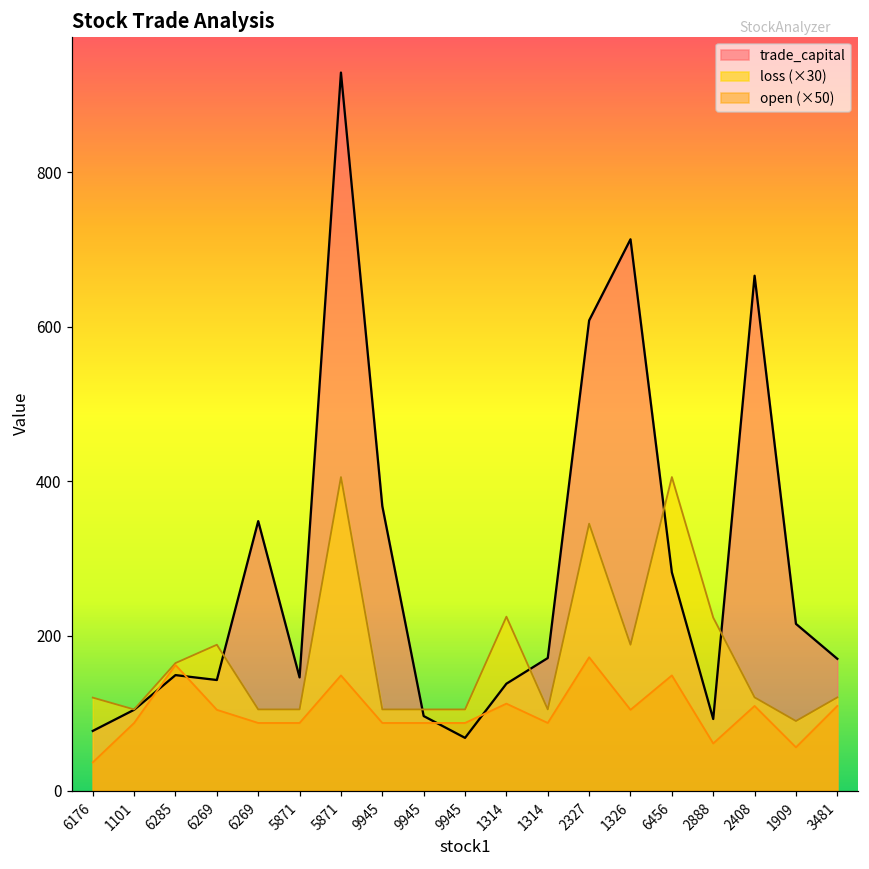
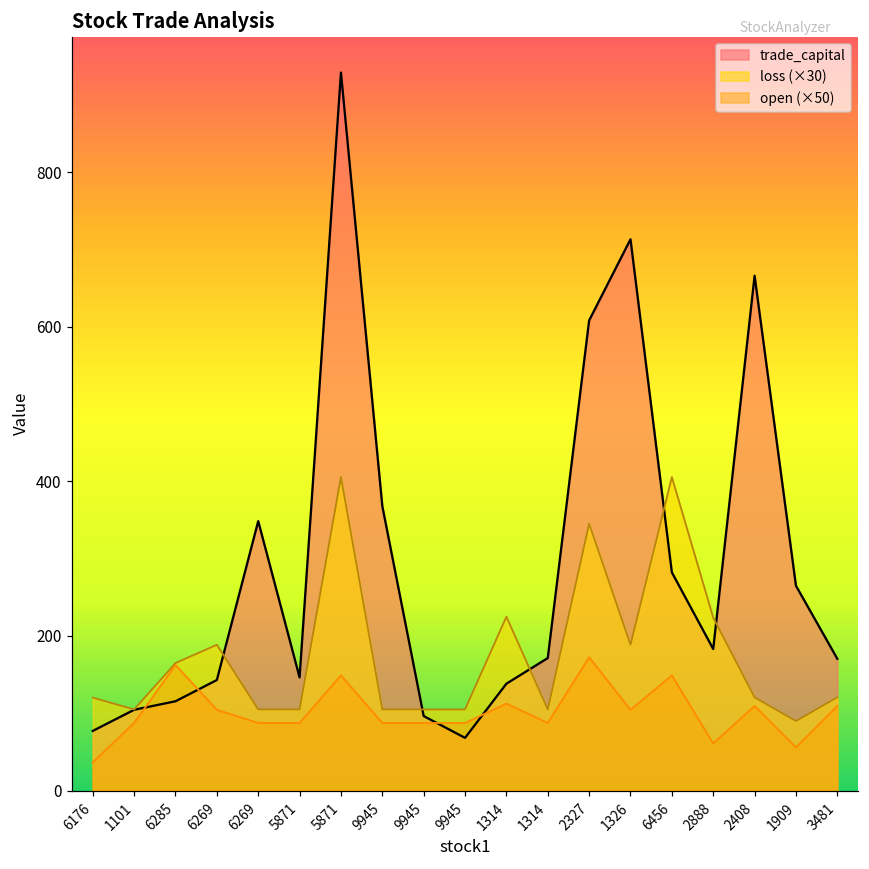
trade_capital, 6285: 150 -> 120
trade_capital, 2888: 90 -> 180
trade_capital, 1909: 220 -> 270
